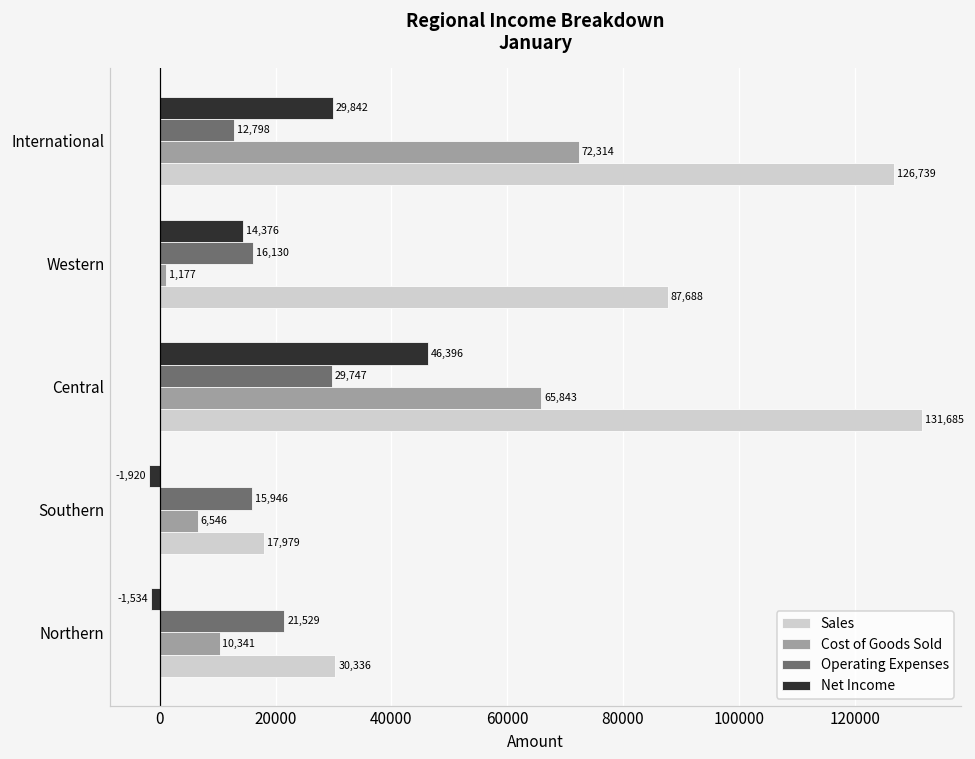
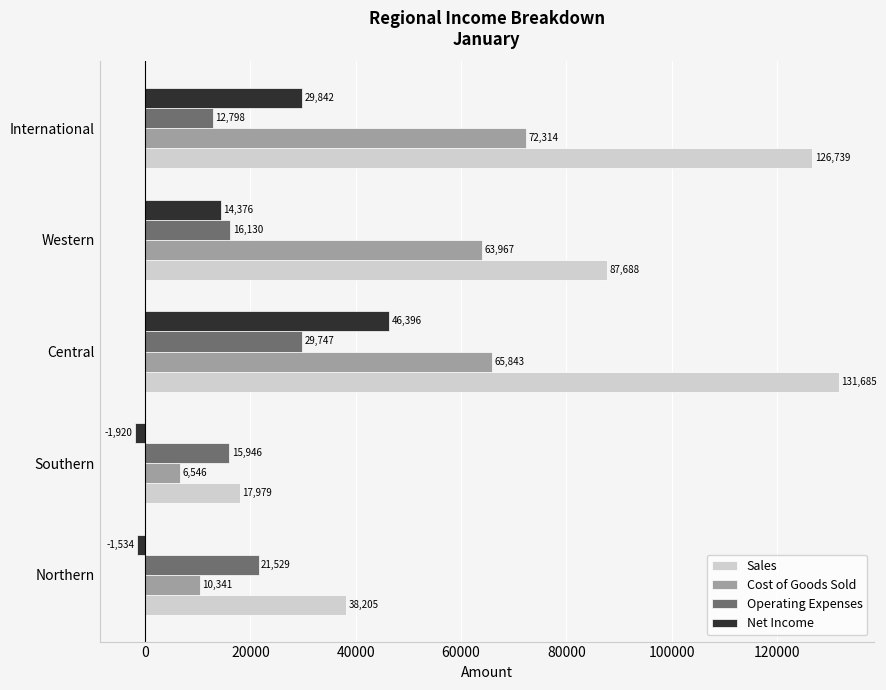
Cost of Goods Sold, Western: 1,177 -> 63,967
Sales, Northern: 30,336 -> 38,205
